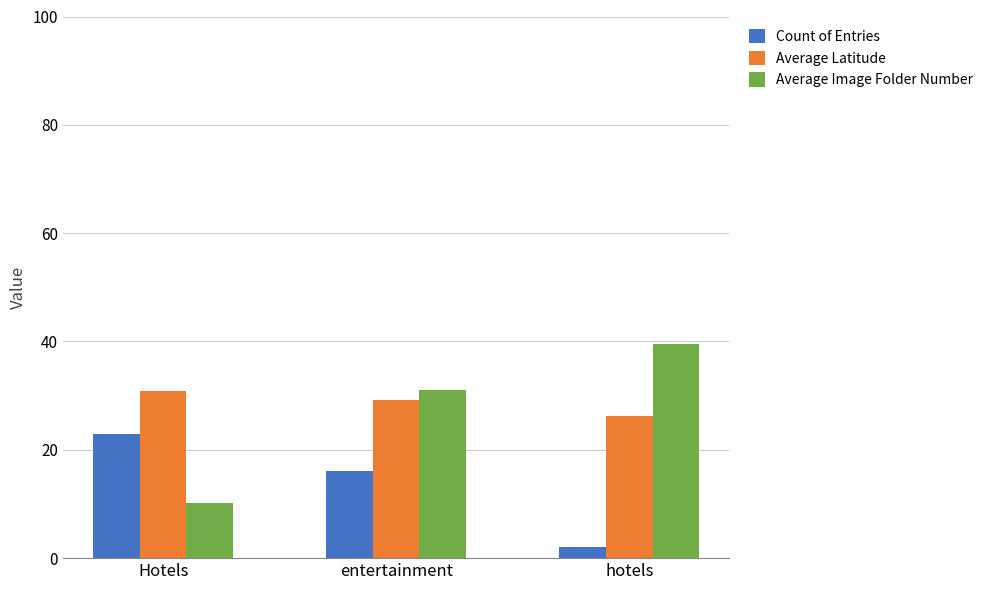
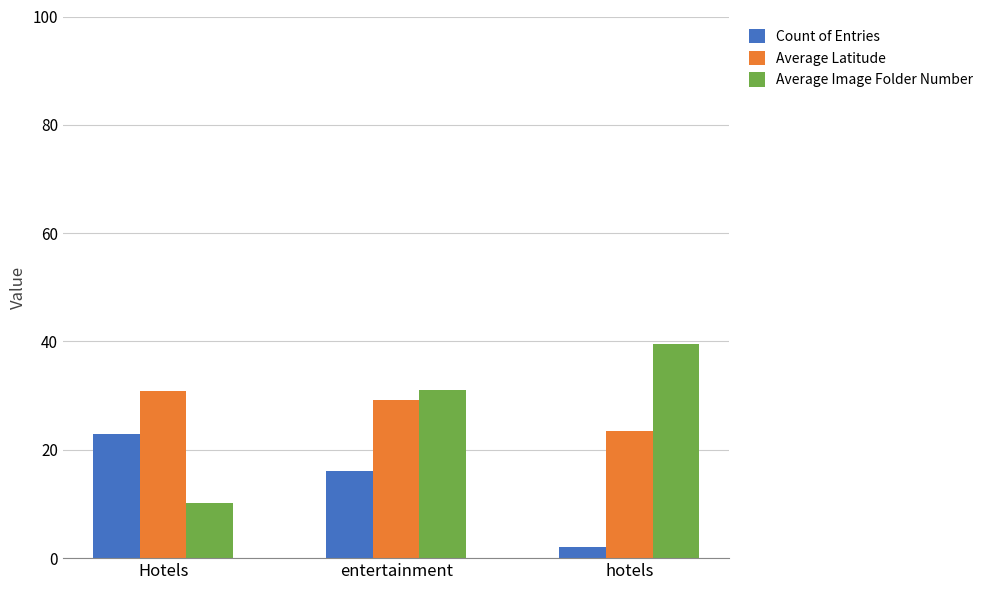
Average Latitude, hotels: 26 -> 24
